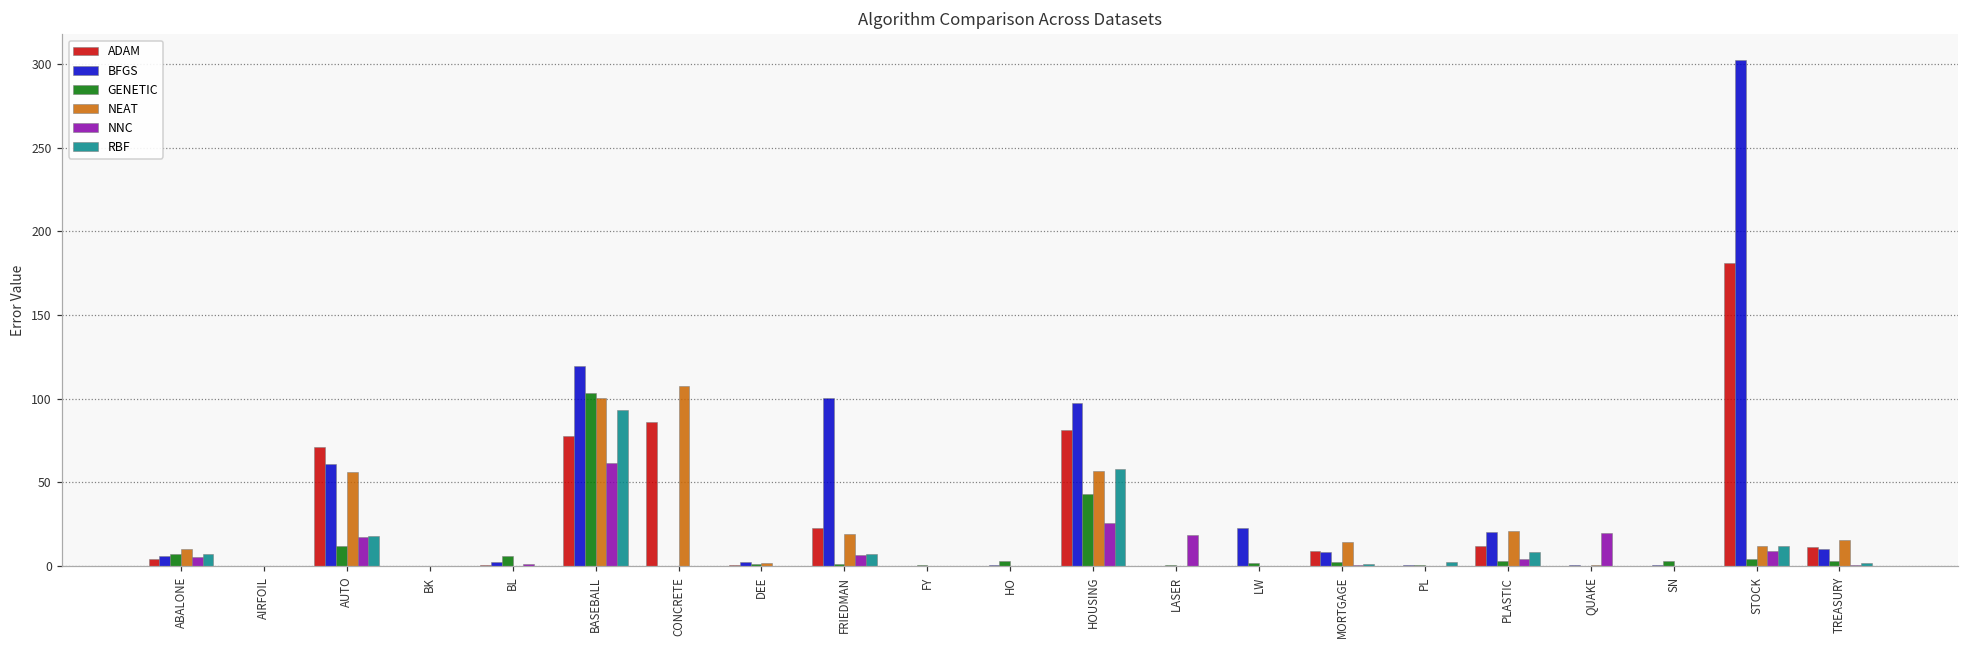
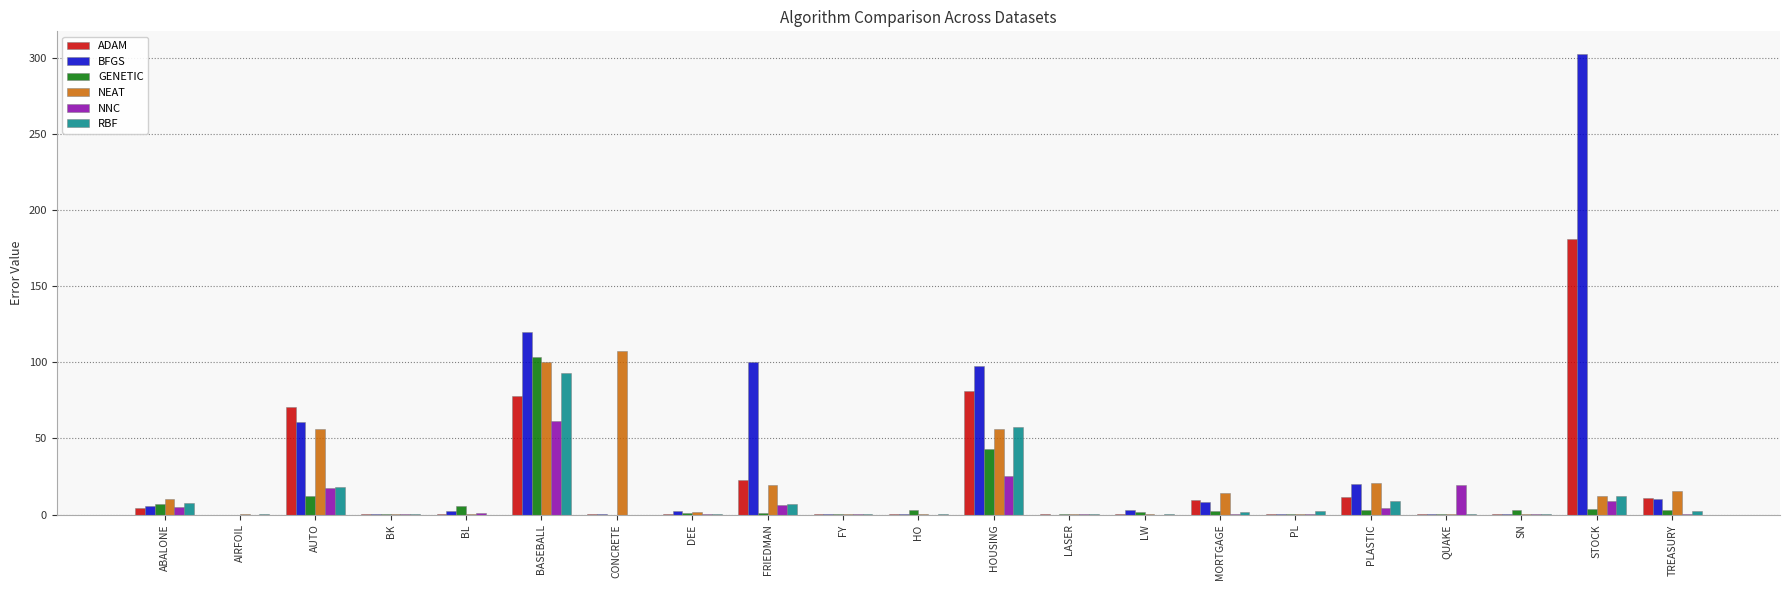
ADAM, CONCRETE: 86 -> 0
NNC, LASER: 18 -> 0
BFGS, LW: 23 -> 3
